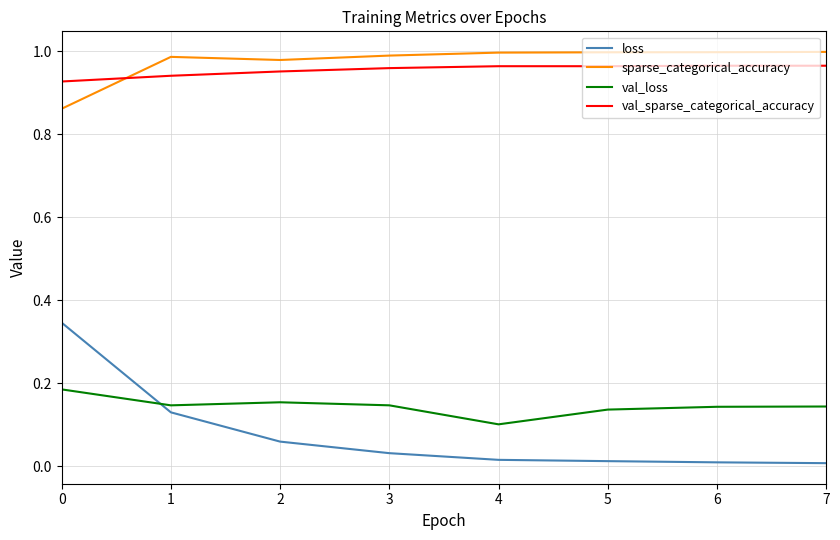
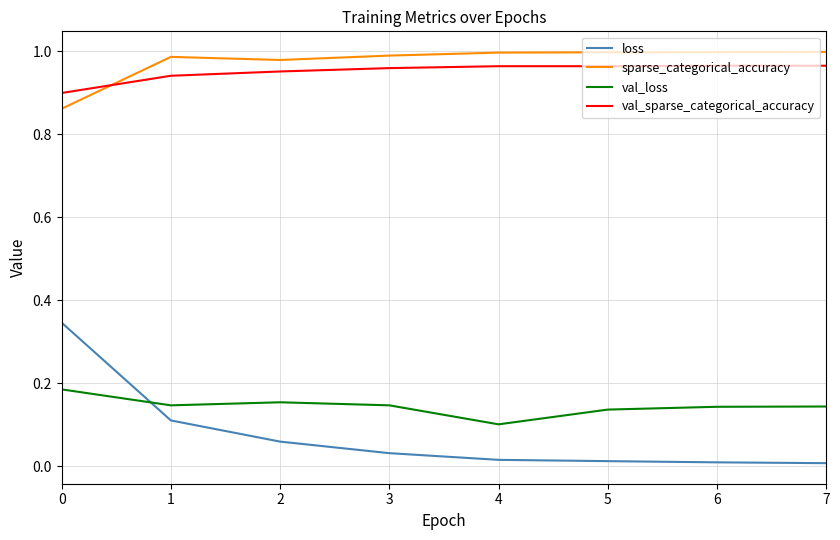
val_sparse_categorical_accuracy, 0: 0.93 -> 0.90
loss, 1: 0.13 -> 0.11
